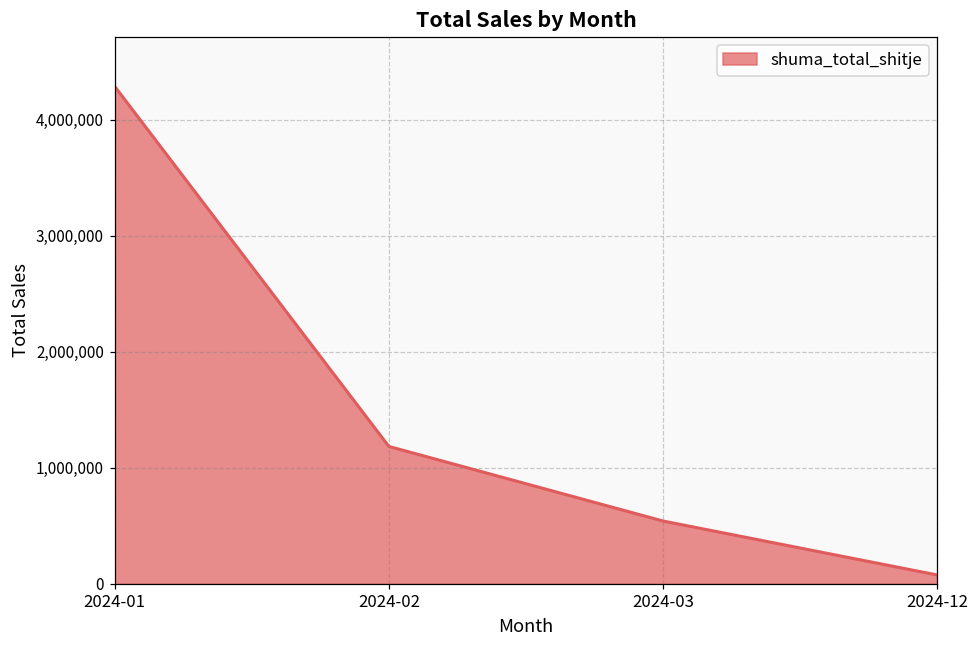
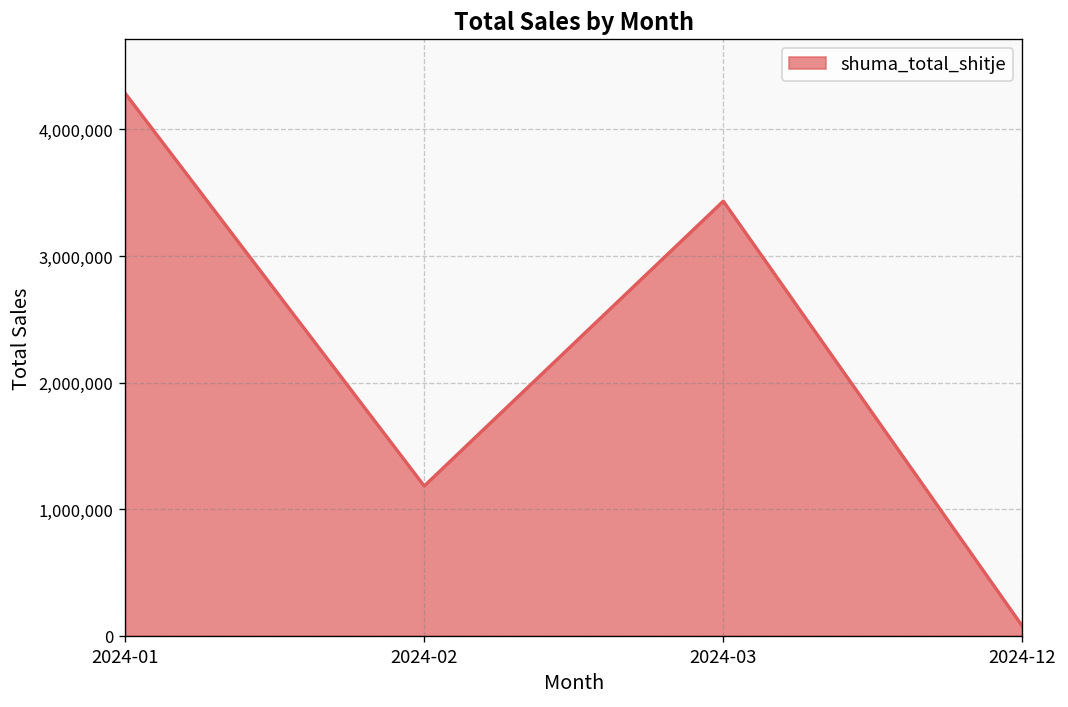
2024-03: 540,000 -> 3,430,000
